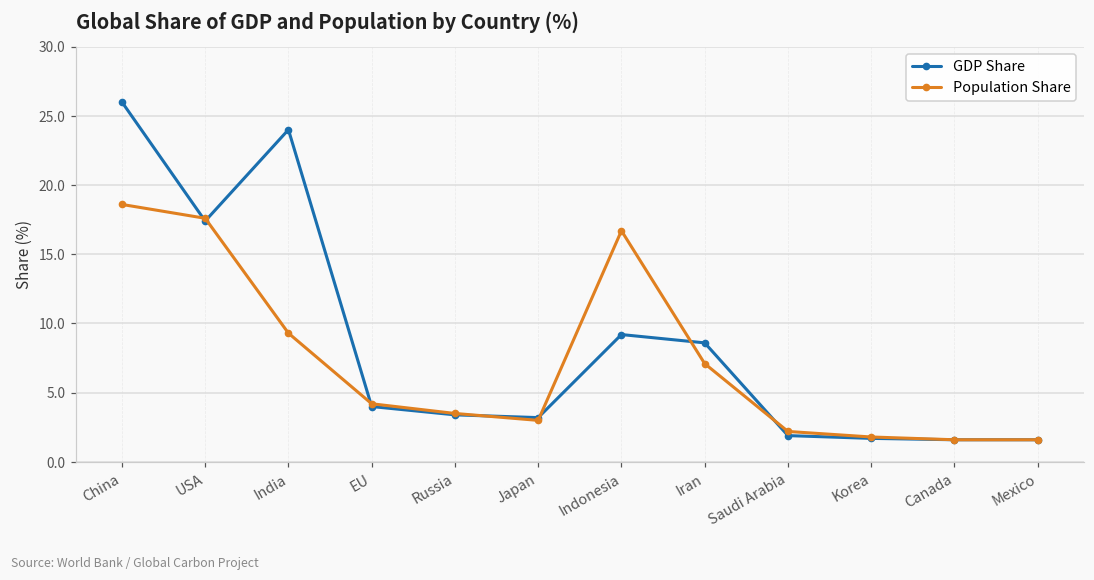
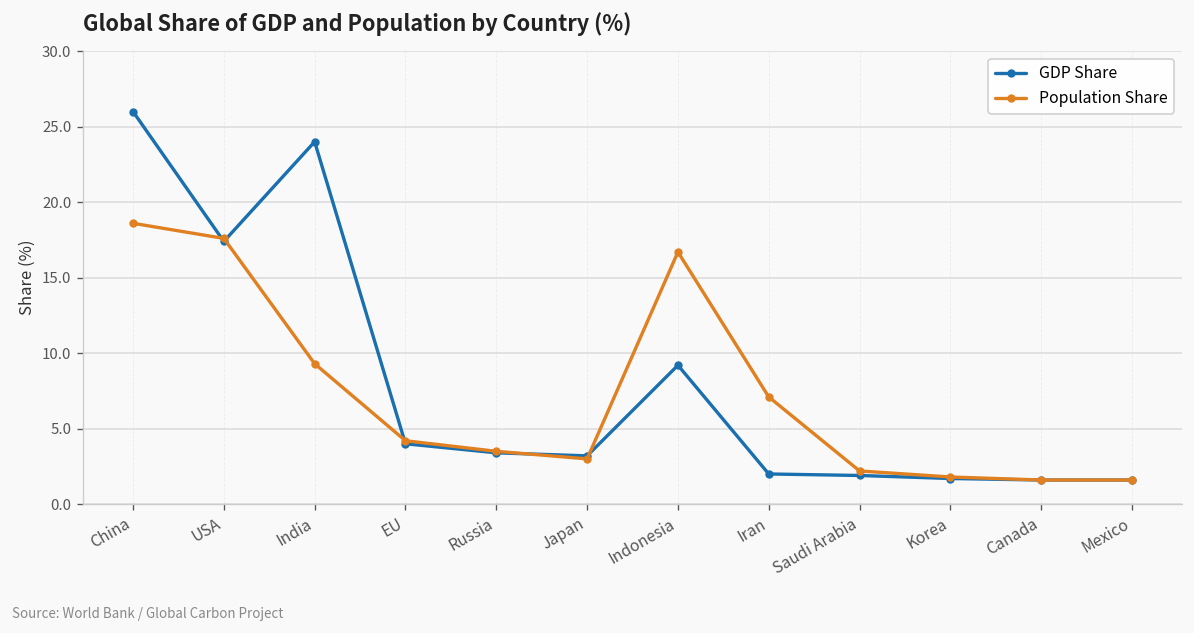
GDP Share, Iran: 8.6 -> 2.0
